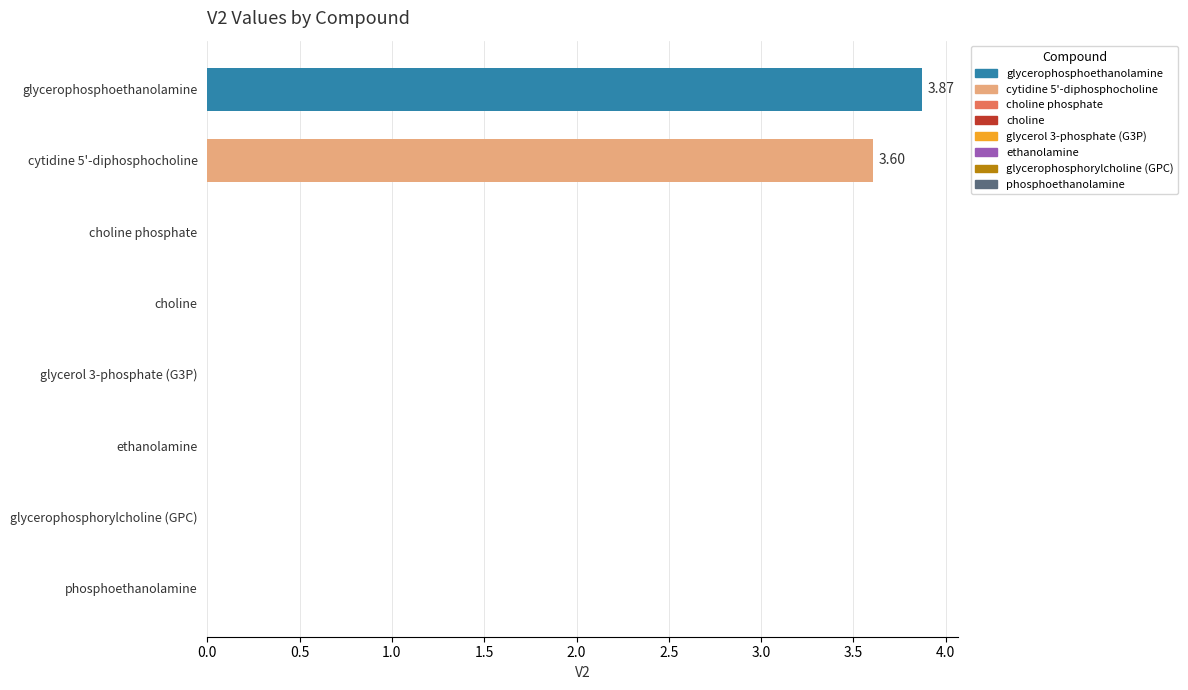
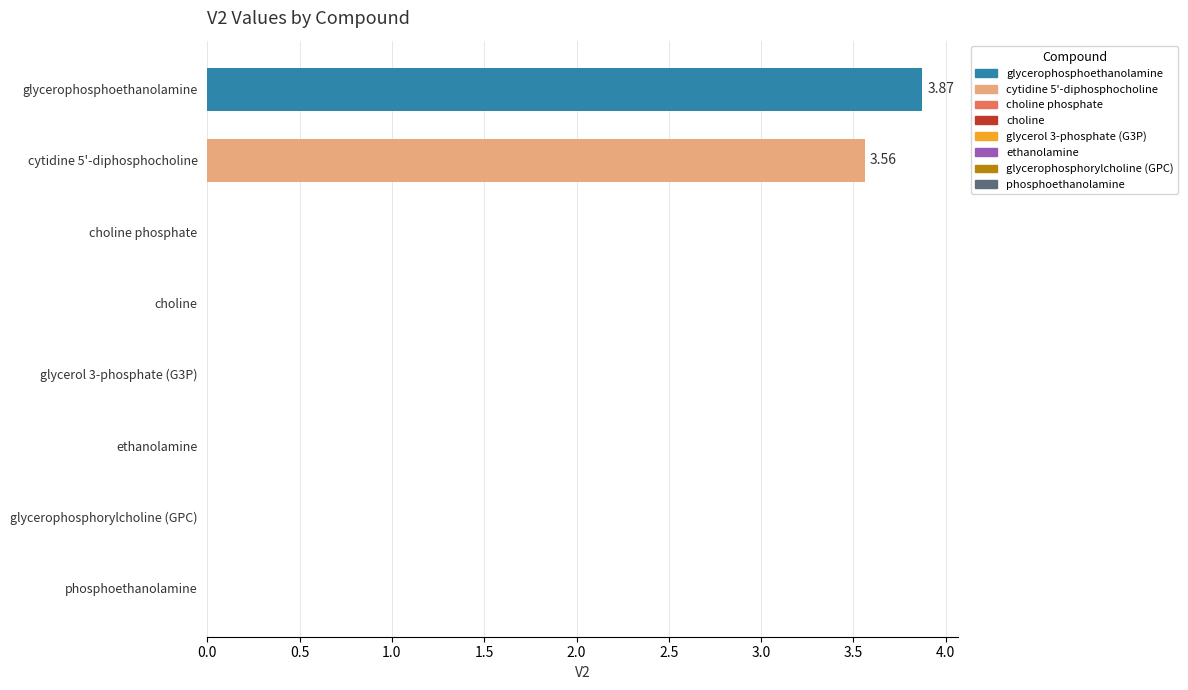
cytidine 5'-diphosphocholine: 3.60 -> 3.56
